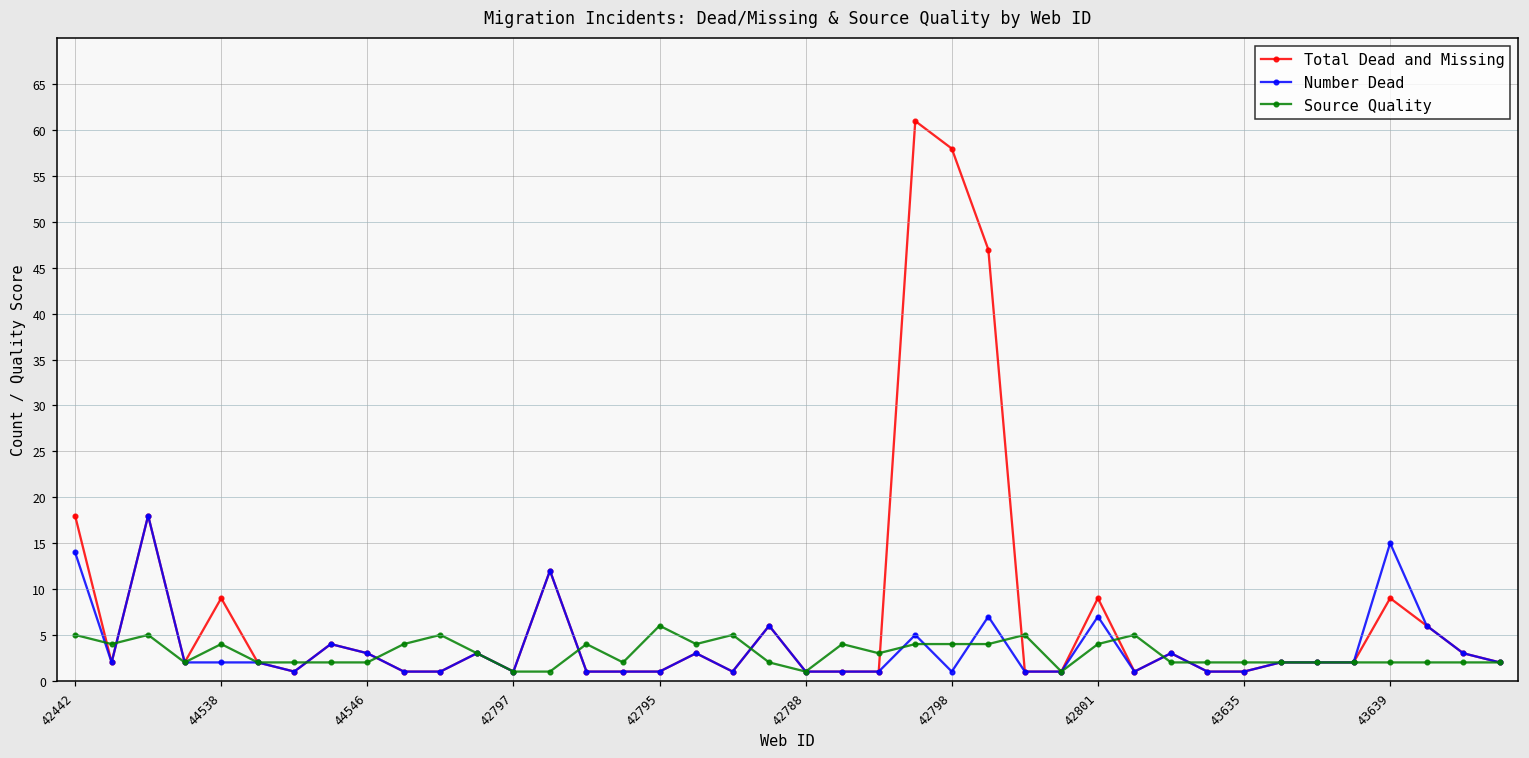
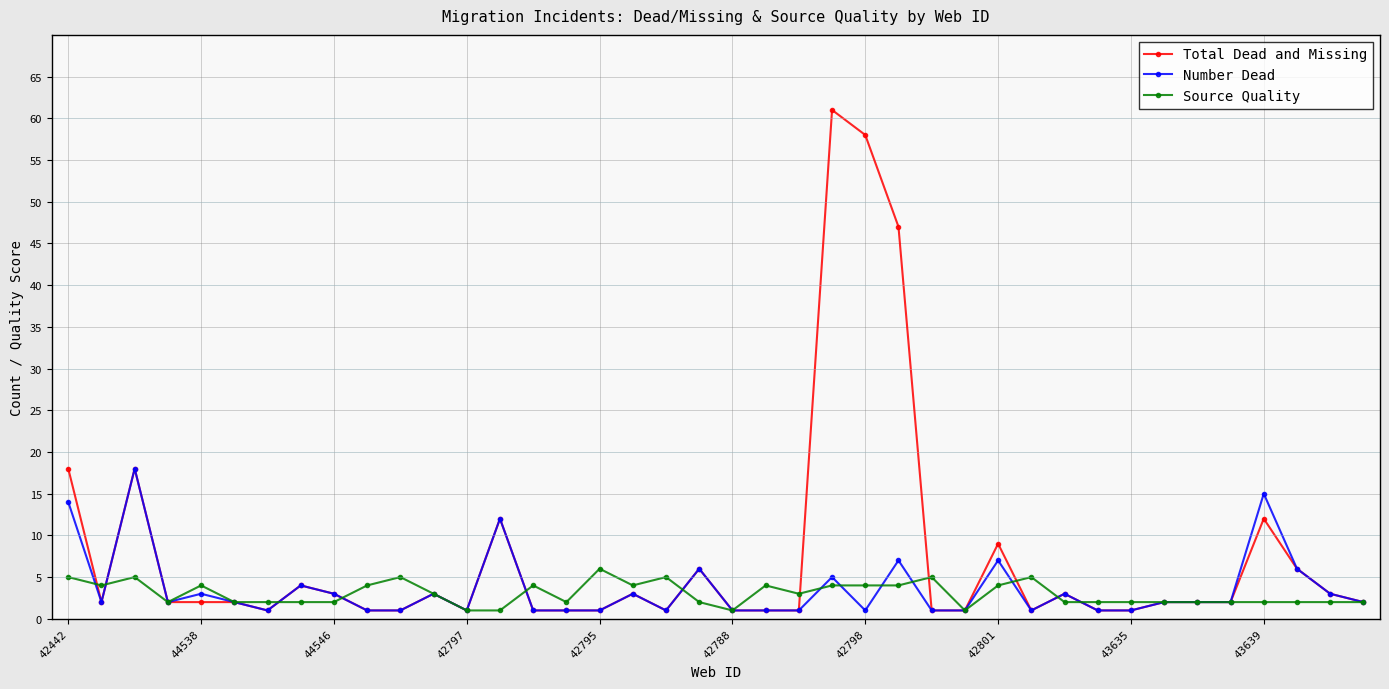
Total Dead and Missing, 44538: 9 -> 2
Number Dead, 44538: 2 -> 3
Total Dead and Missing, 43639: 9 -> 12
